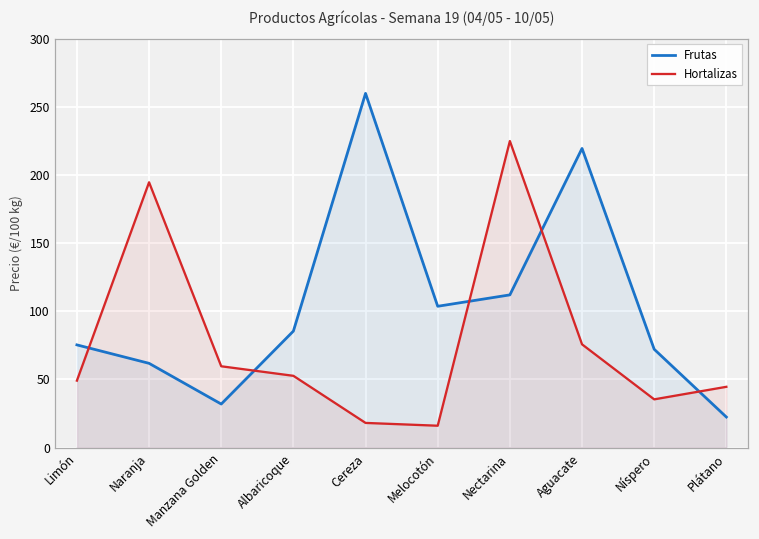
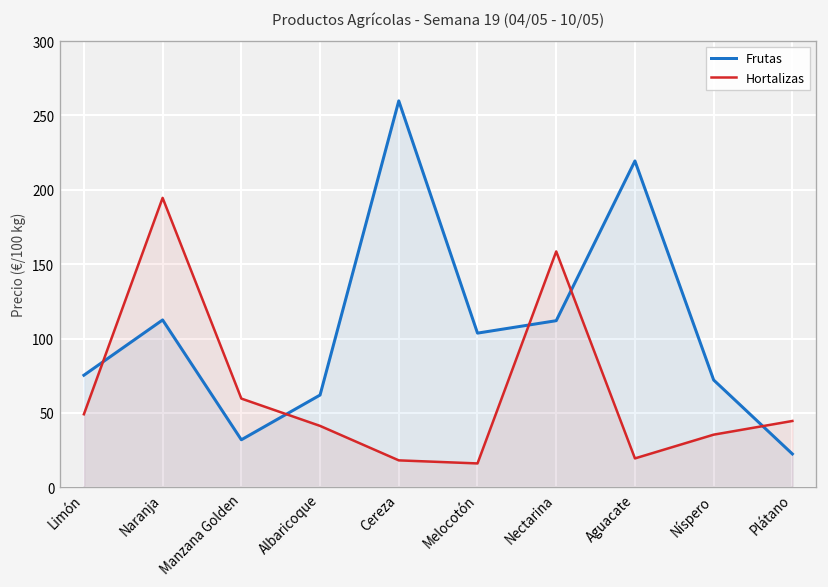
Frutas, Naranja: 62 -> 113
Frutas, Albaricoque: 85 -> 62
Hortalizas, Albaricoque: 53 -> 41
Hortalizas, Nectarina: 225 -> 159
Hortalizas, Aguacate: 76 -> 19
